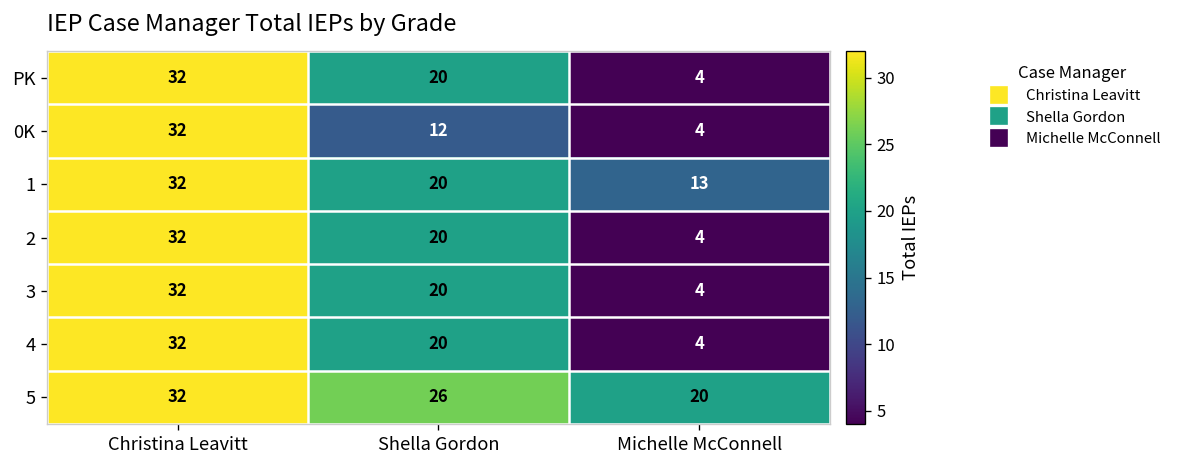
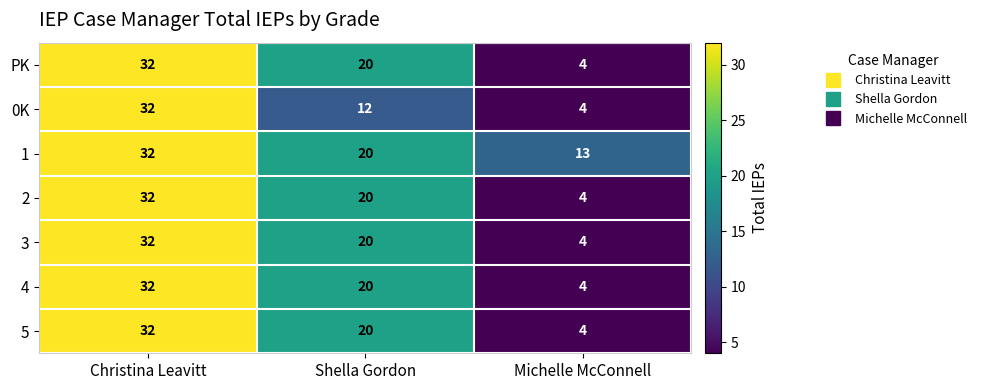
5, Shella Gordon: 26 -> 20
5, Michelle McConnell: 20 -> 4
